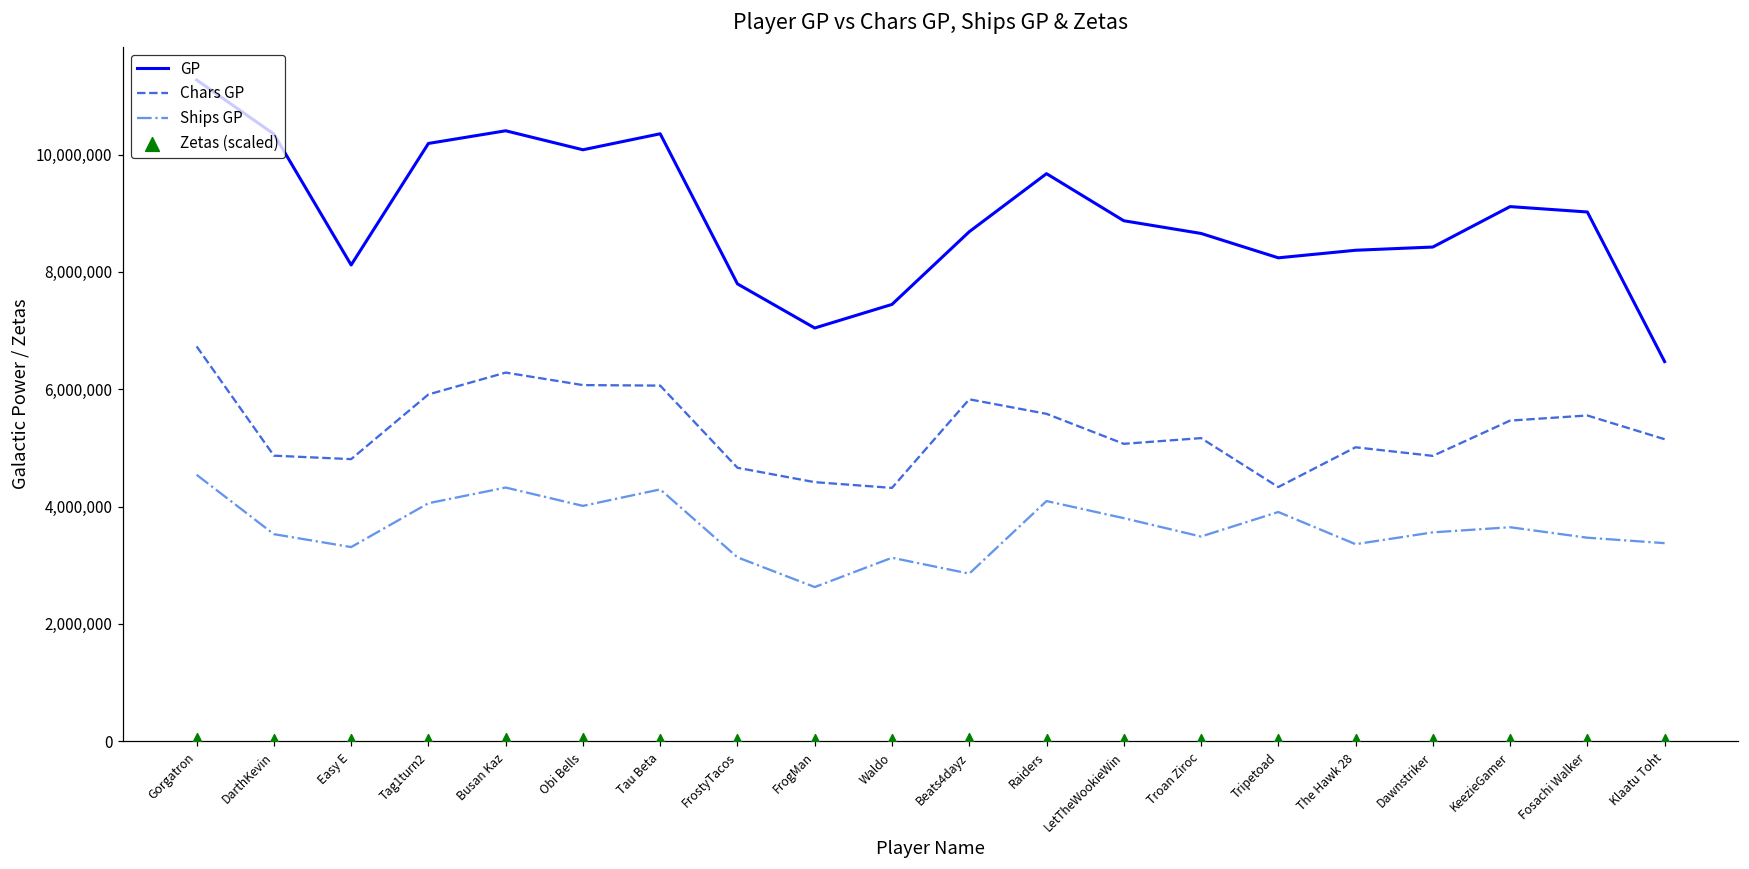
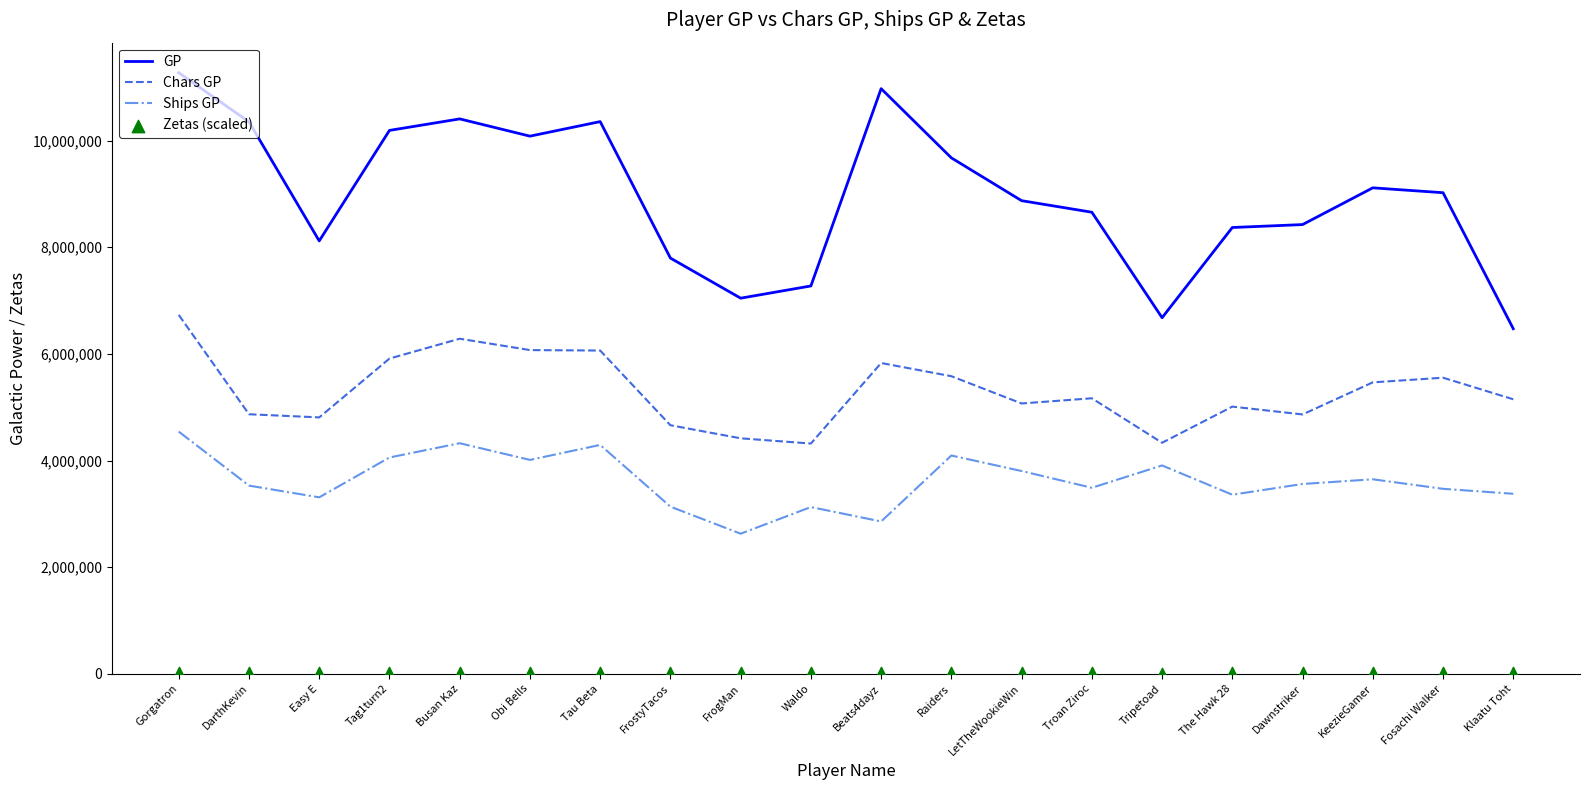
GP, Waldo: 7,400,000 -> 7,300,000
GP, Beats4dayz: 8,700,000 -> 11,000,000
GP, Tripetoad: 8,200,000 -> 6,700,000
